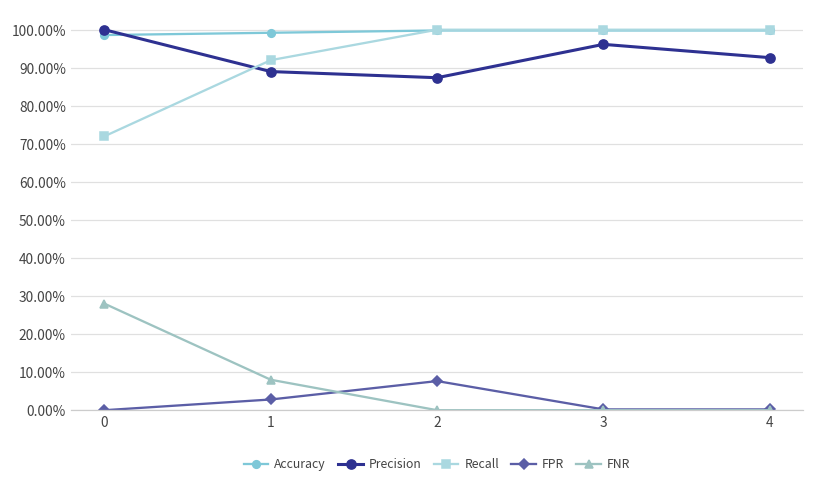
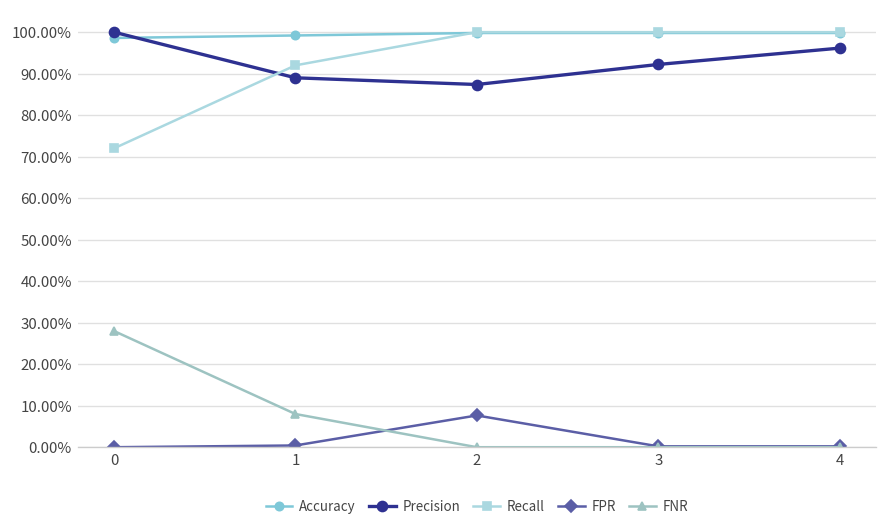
FPR, 1: 3% -> 0%
Precision, 3: 96% -> 92%
Precision, 4: 93% -> 96%
